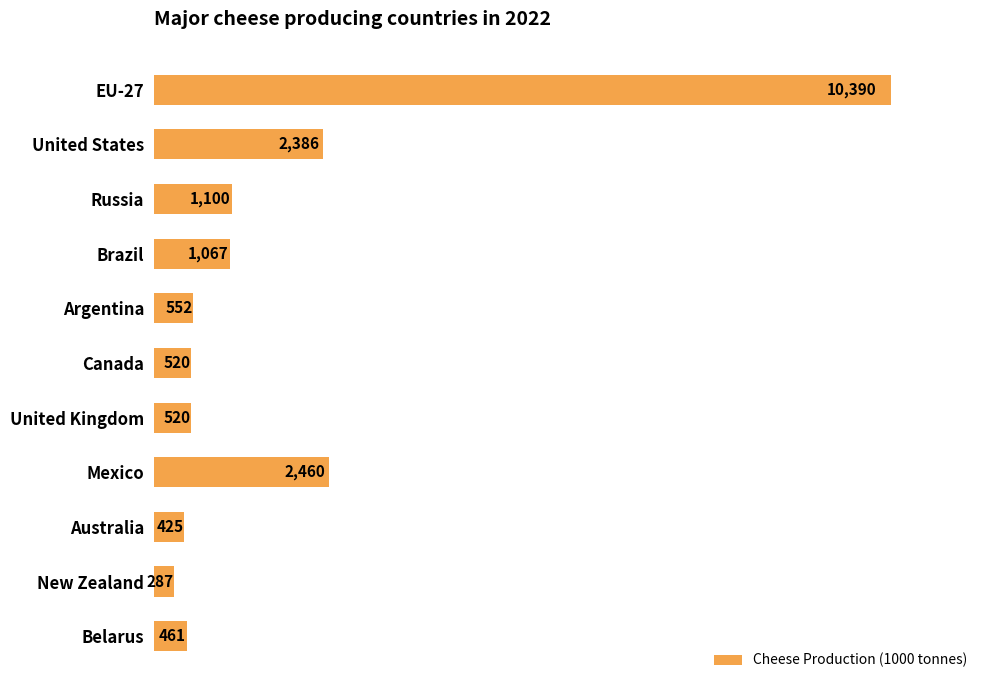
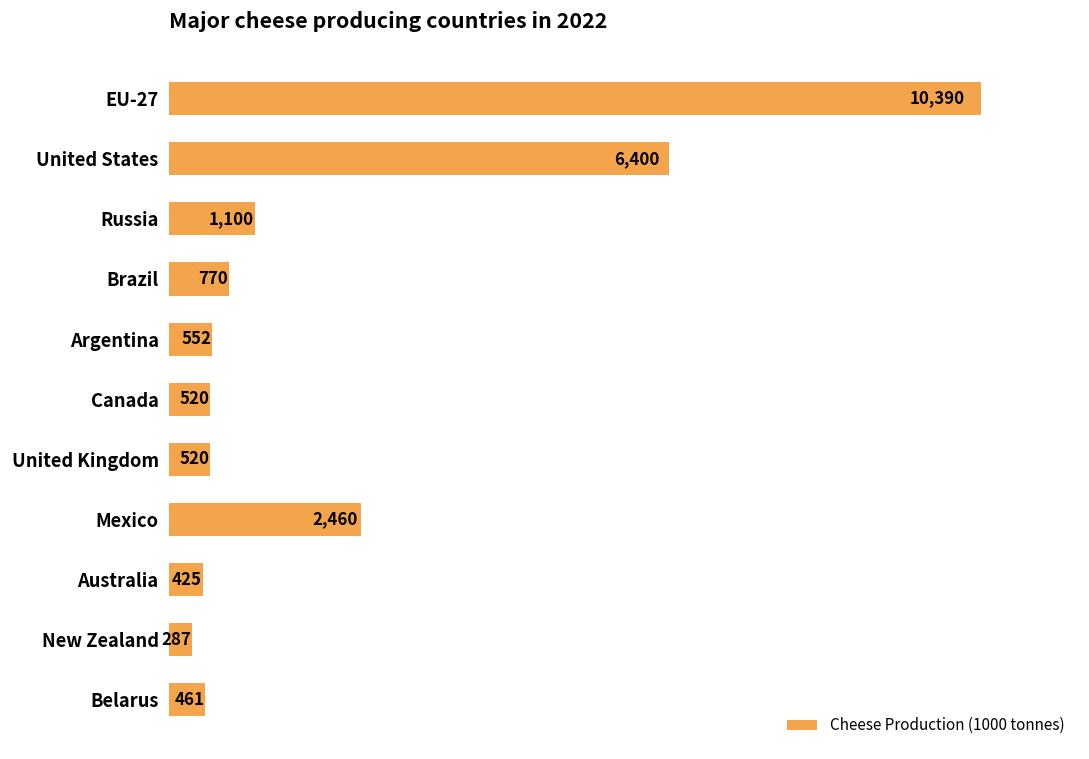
United States: 2,386 -> 6,400
Brazil: 1,067 -> 770
